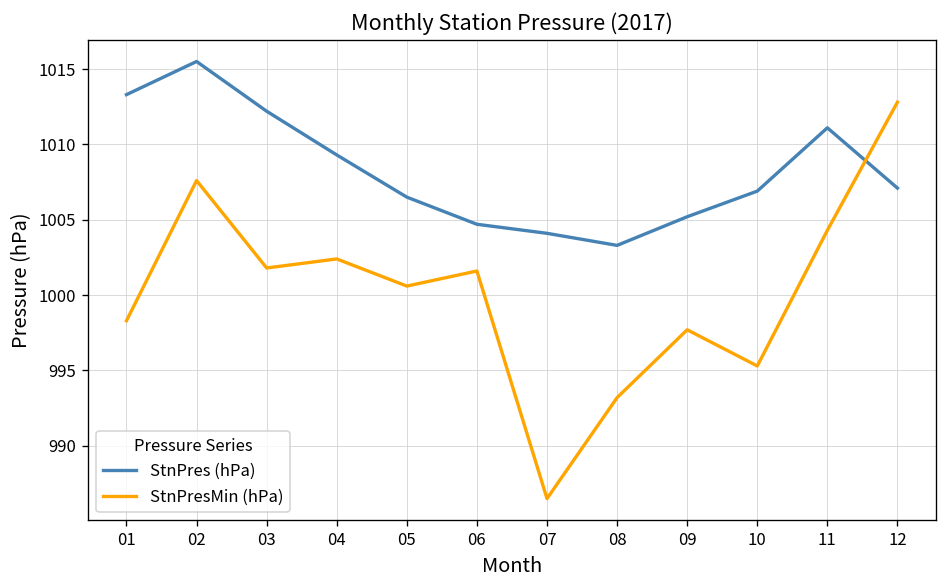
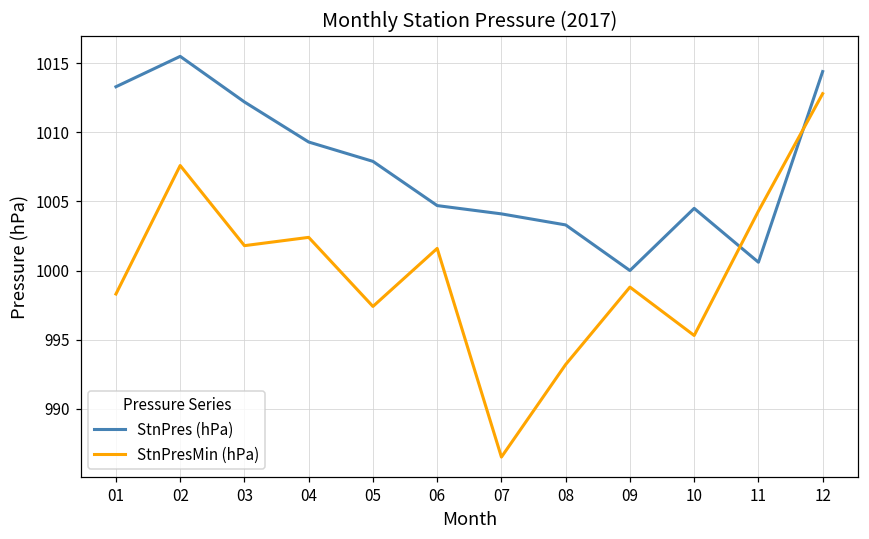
StnPres (hPa), 05: 1006.5 -> 1007.9
StnPresMin (hPa), 05: 1000.6 -> 997.4
StnPres (hPa), 09: 1005.2 -> 1000.0
StnPresMin (hPa), 09: 997.7 -> 998.8
StnPres (hPa), 10: 1006.9 -> 1004.5
StnPres (hPa), 11: 1011.1 -> 1000.6
StnPres (hPa), 12: 1007.1 -> 1014.4
